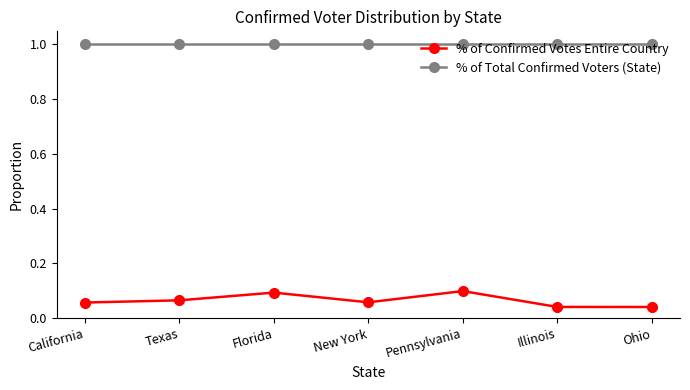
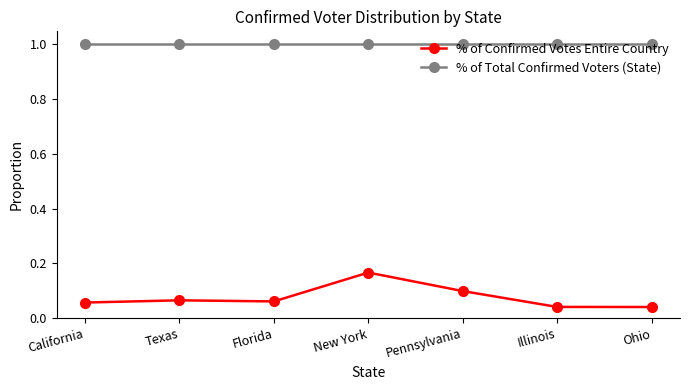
% of Confirmed Votes Entire Country, Florida: 0.09 -> 0.06
% of Confirmed Votes Entire Country, New York: 0.06 -> 0.17
